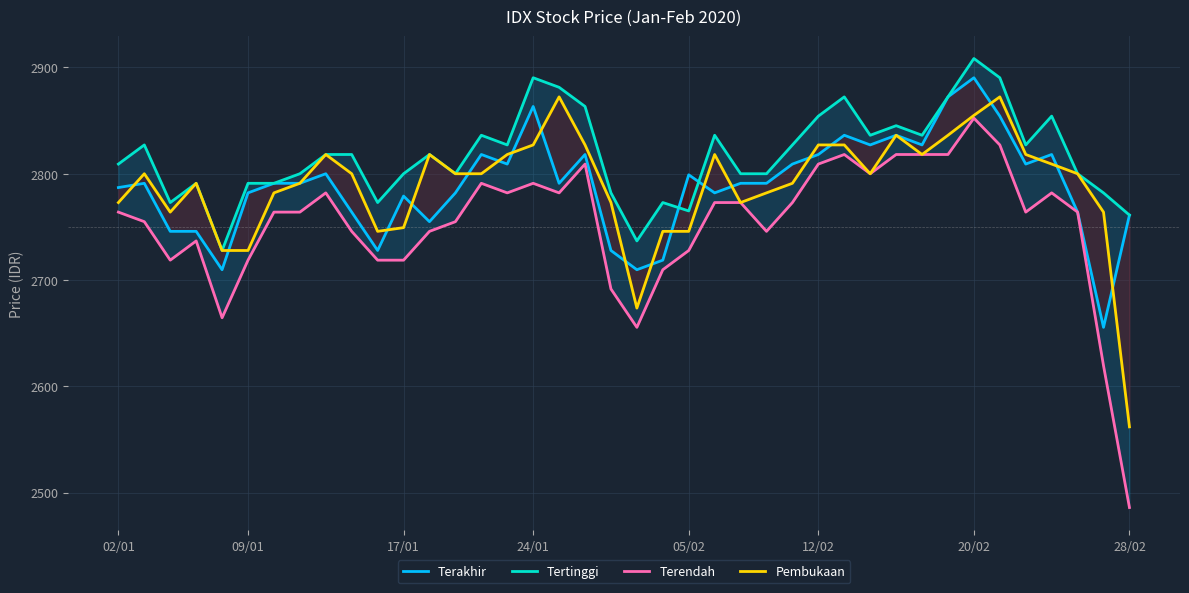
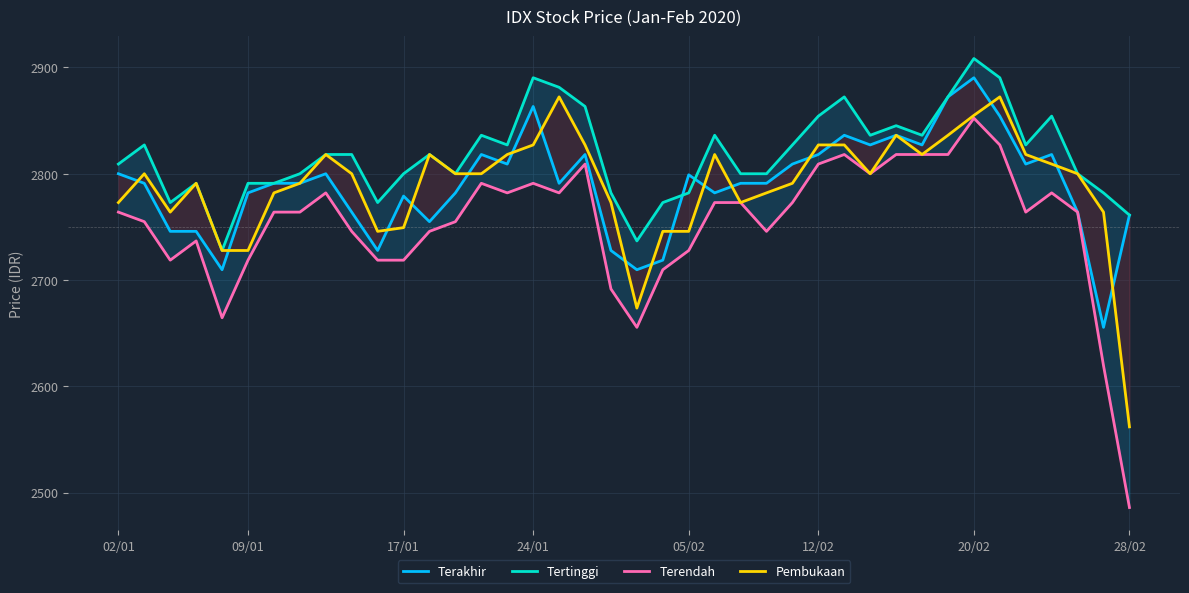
Terakhir, 02/01: 2787 -> 2800
Tertinggi, 05/02: 2765 -> 2782
